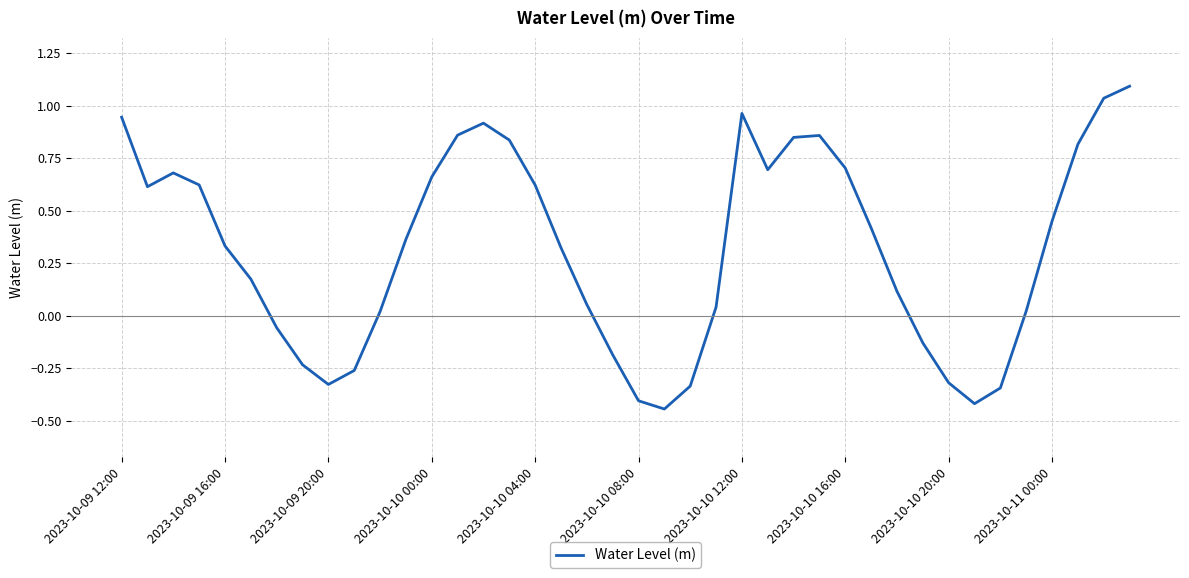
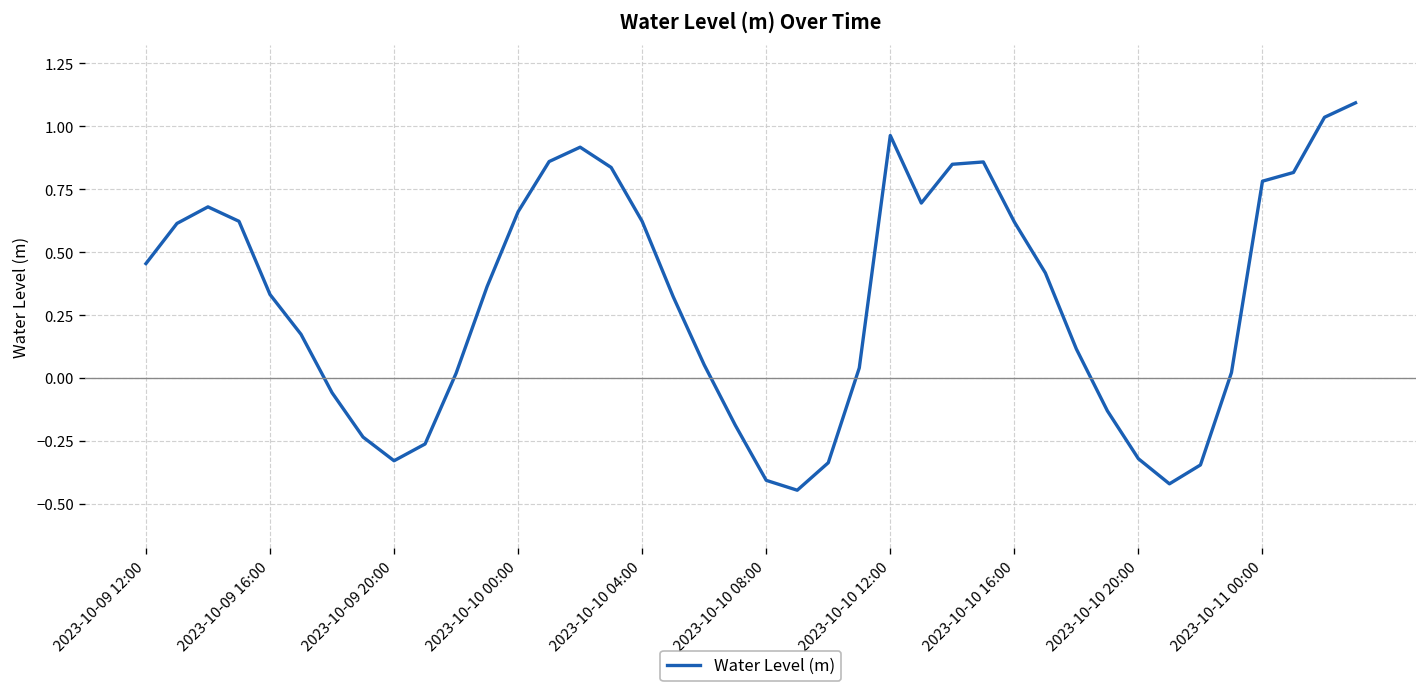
2023-10-09 12:00: 0.95 -> 0.45
2023-10-10 16:00: 0.70 -> 0.62
2023-10-11 00:00: 0.45 -> 0.78
